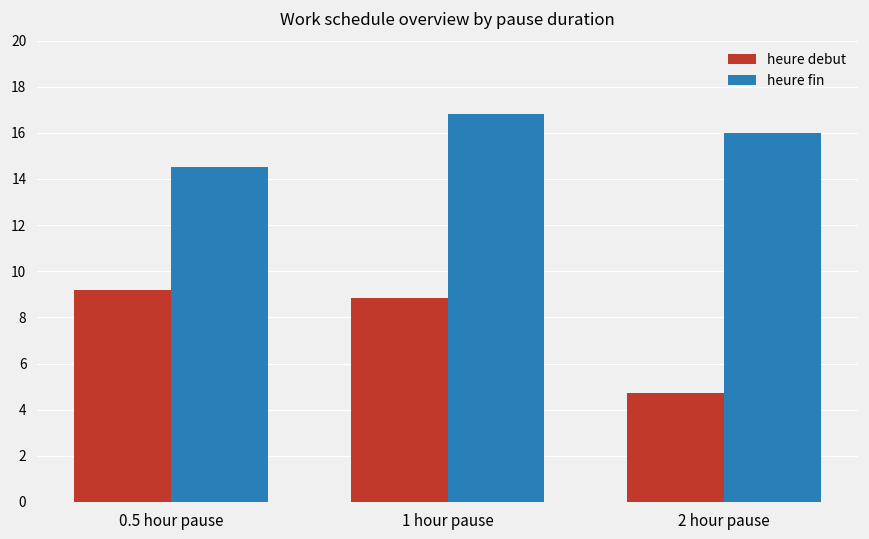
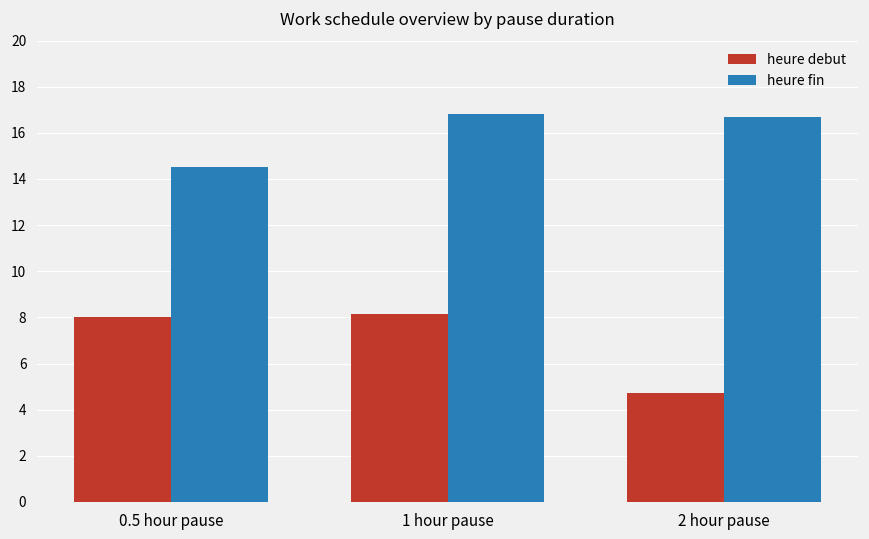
heure debut, 0.5 hour pause: 9.2 -> 8.0
heure debut, 1 hour pause: 8.9 -> 8.1
heure fin, 2 hour pause: 16.0 -> 16.7
